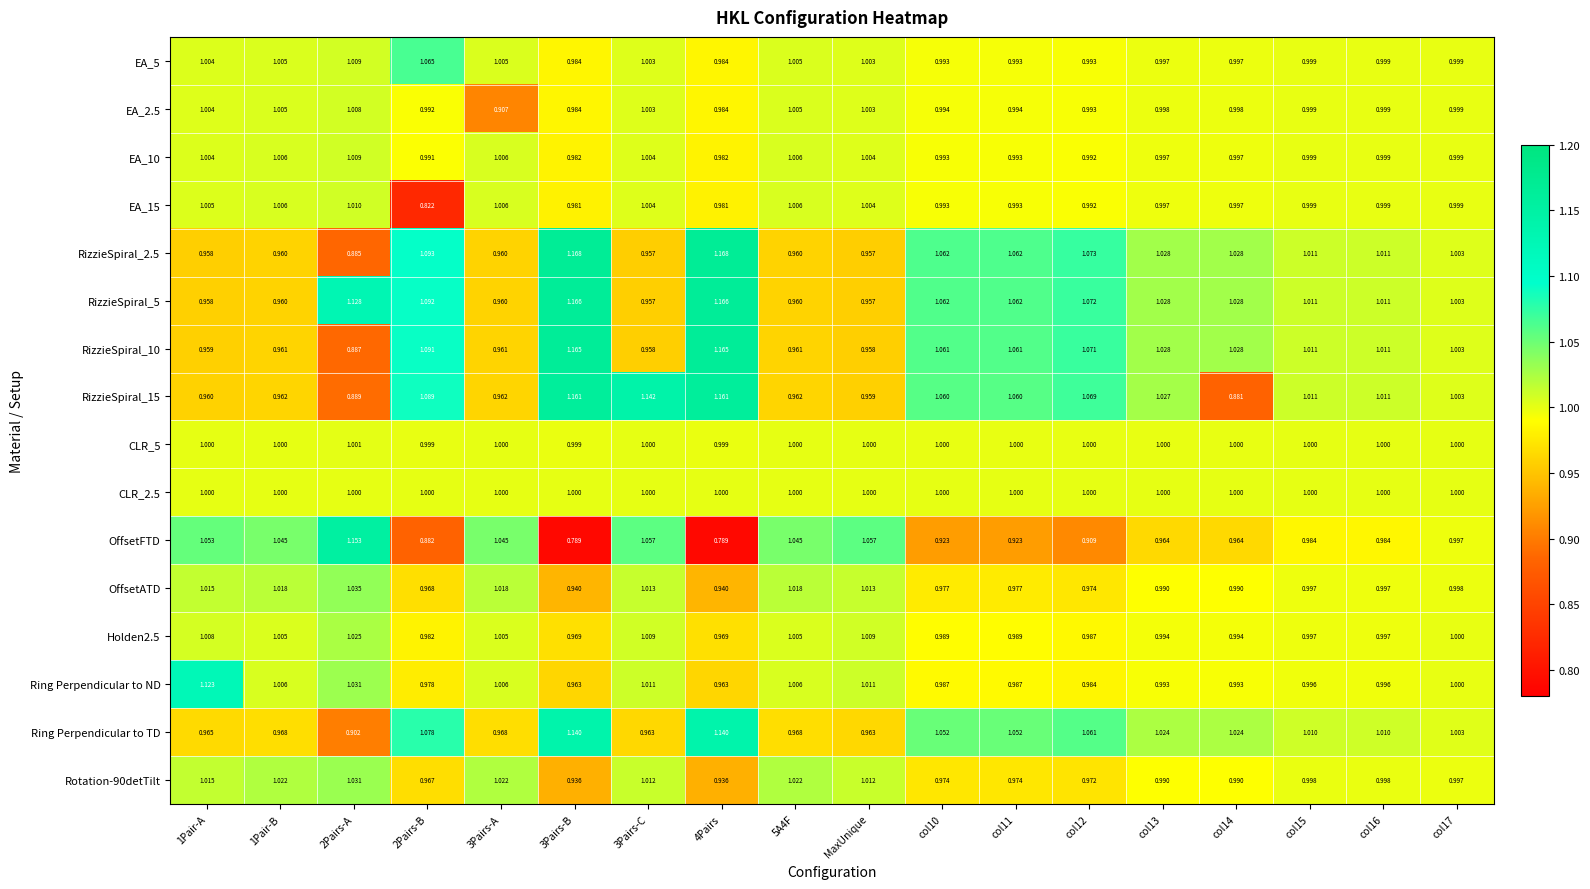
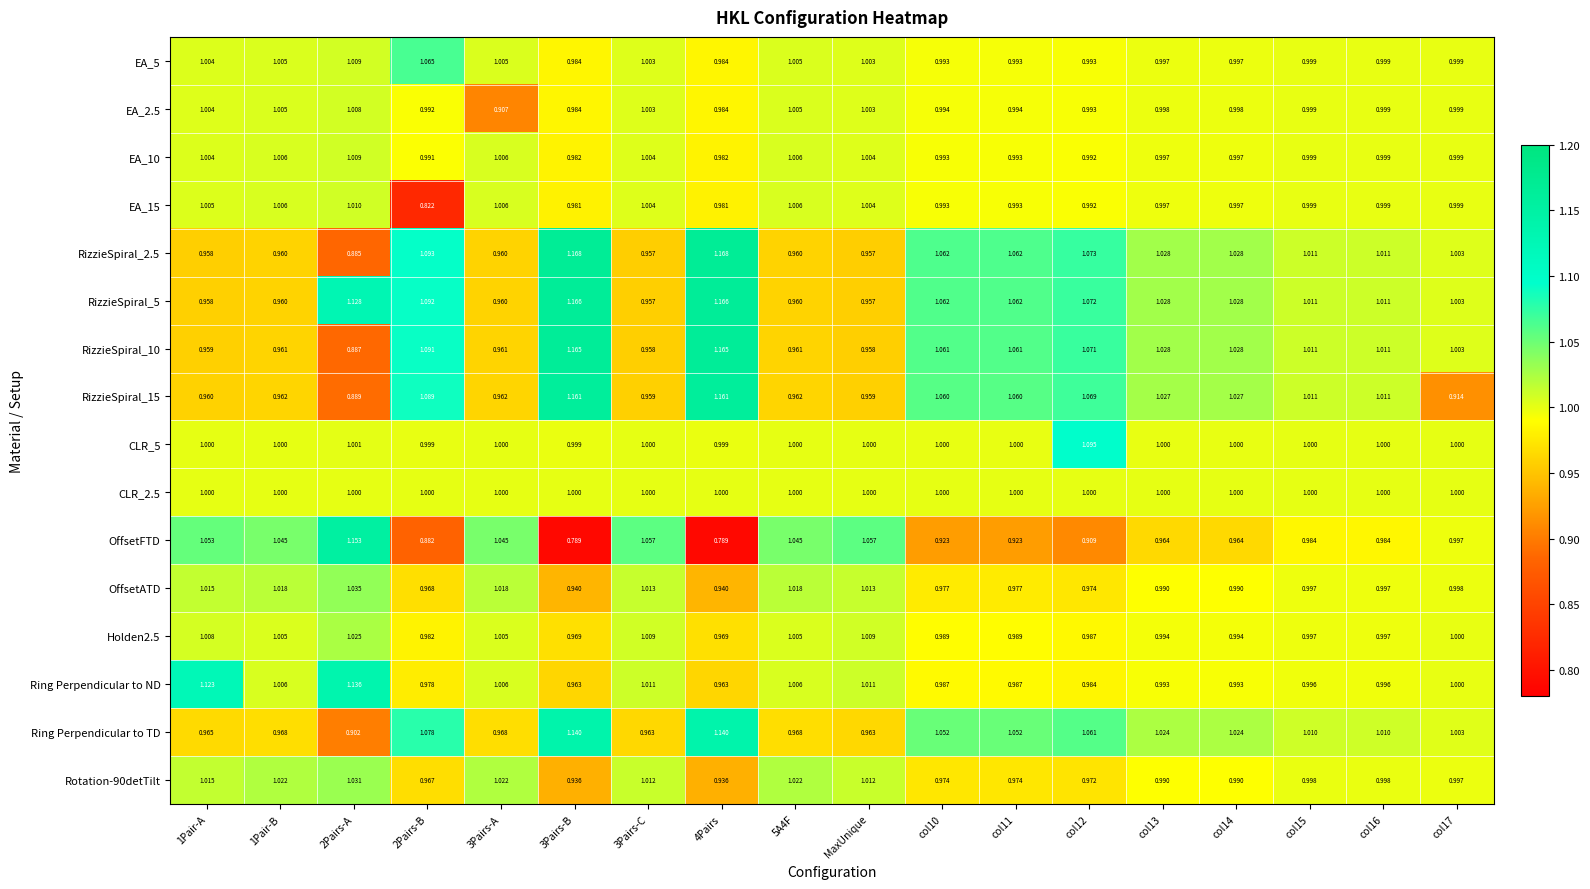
RizzieSpiral_15, 3Pairs-C: 1.142 -> 0.959
RizzieSpiral_15, col14: 0.881 -> 1.027
RizzieSpiral_15, col17: 1.003 -> 0.914
CLR_5, col12: 1.000 -> 1.095
Ring Perpendicular to ND, 2Pairs-A: 1.031 -> 1.136
